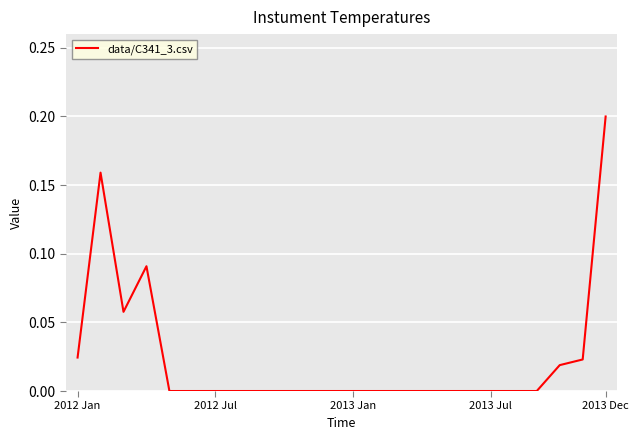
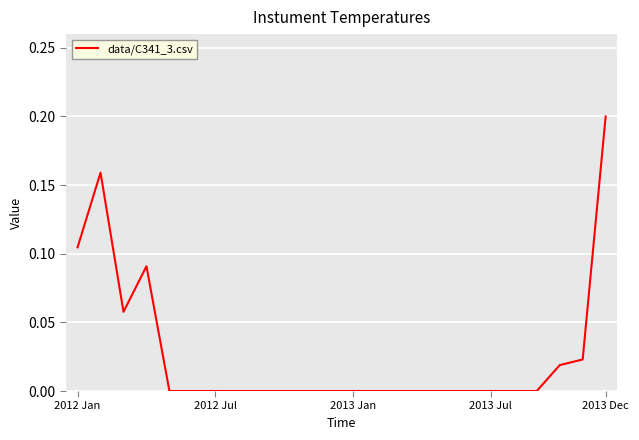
2012 Jan: 0.024 -> 0.105
